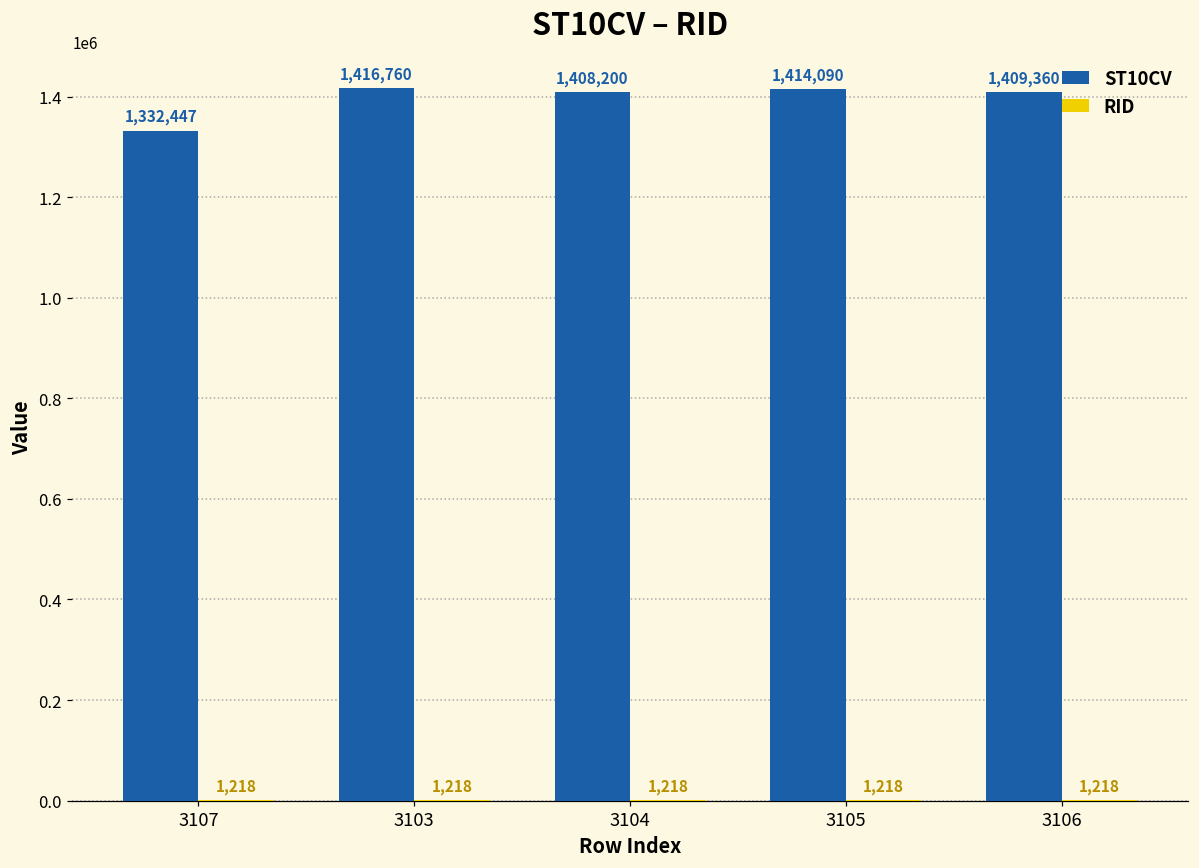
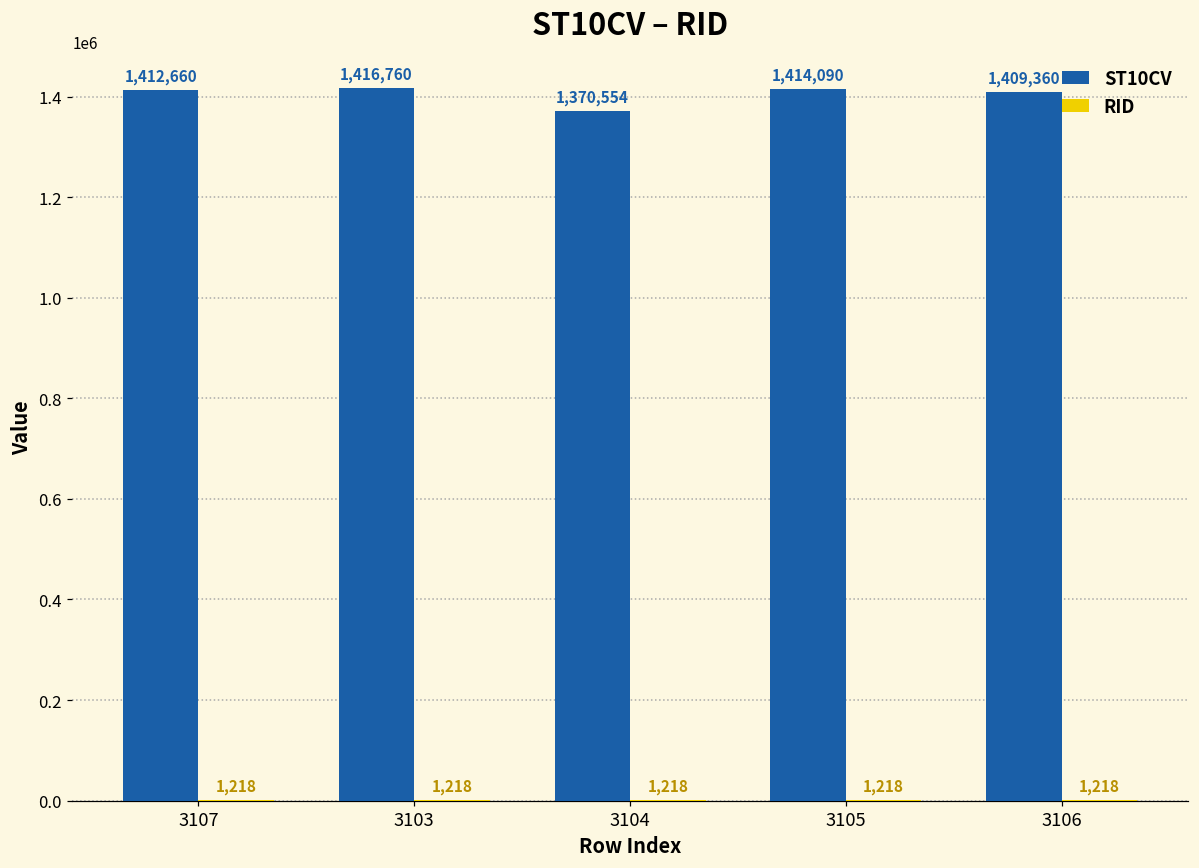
ST10CV, 3107: 1,332,447 -> 1,412,660
ST10CV, 3104: 1,408,200 -> 1,370,554
